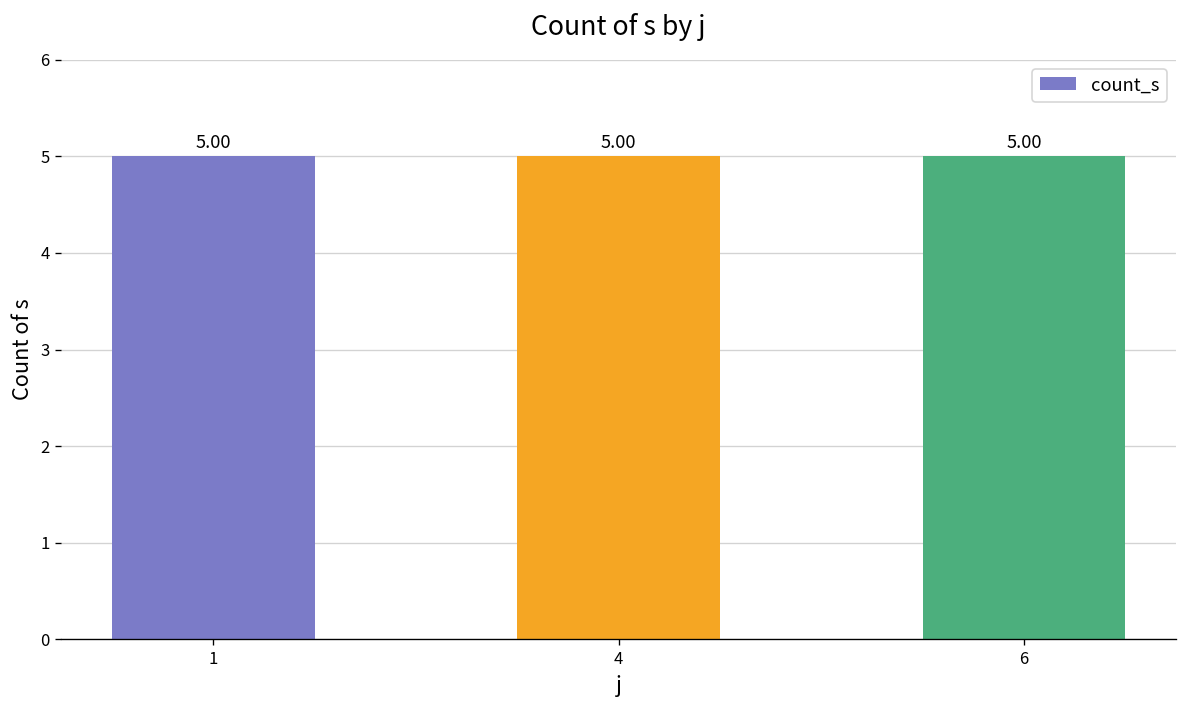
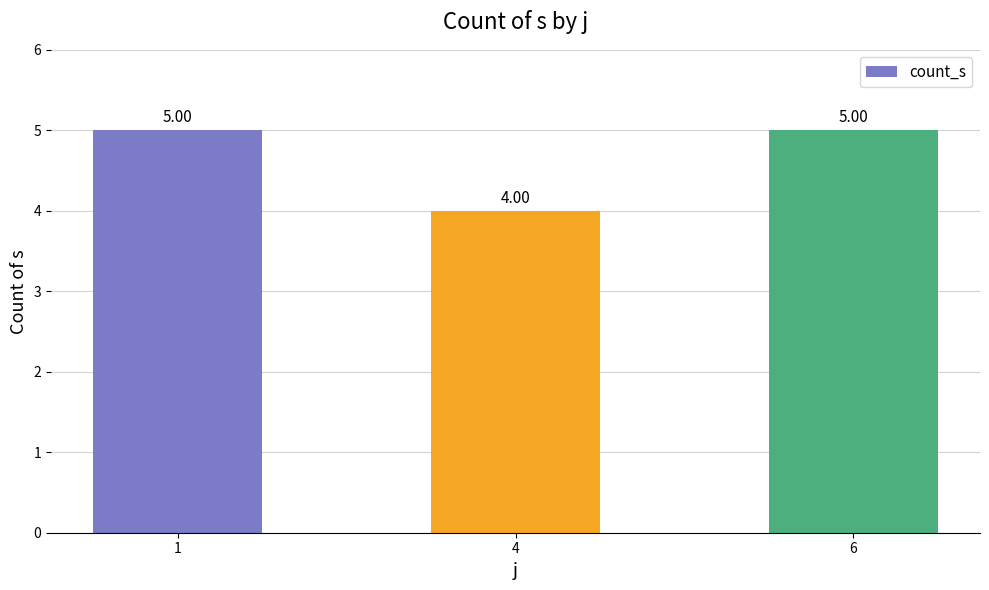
4: 5.00 -> 4.00
